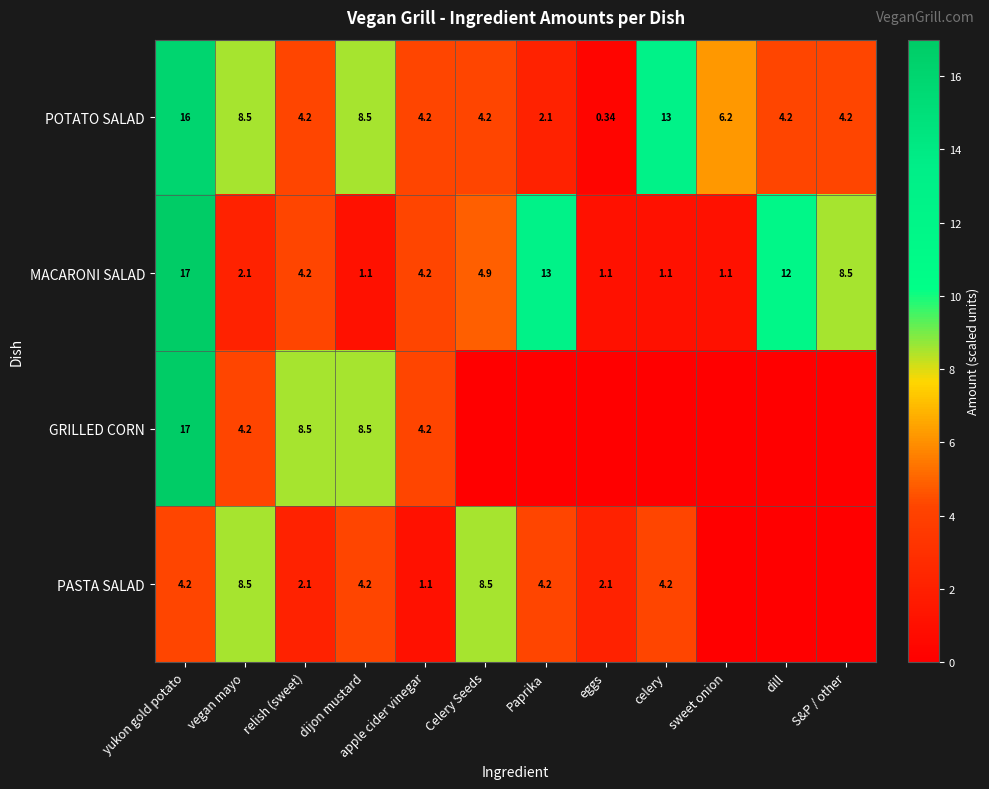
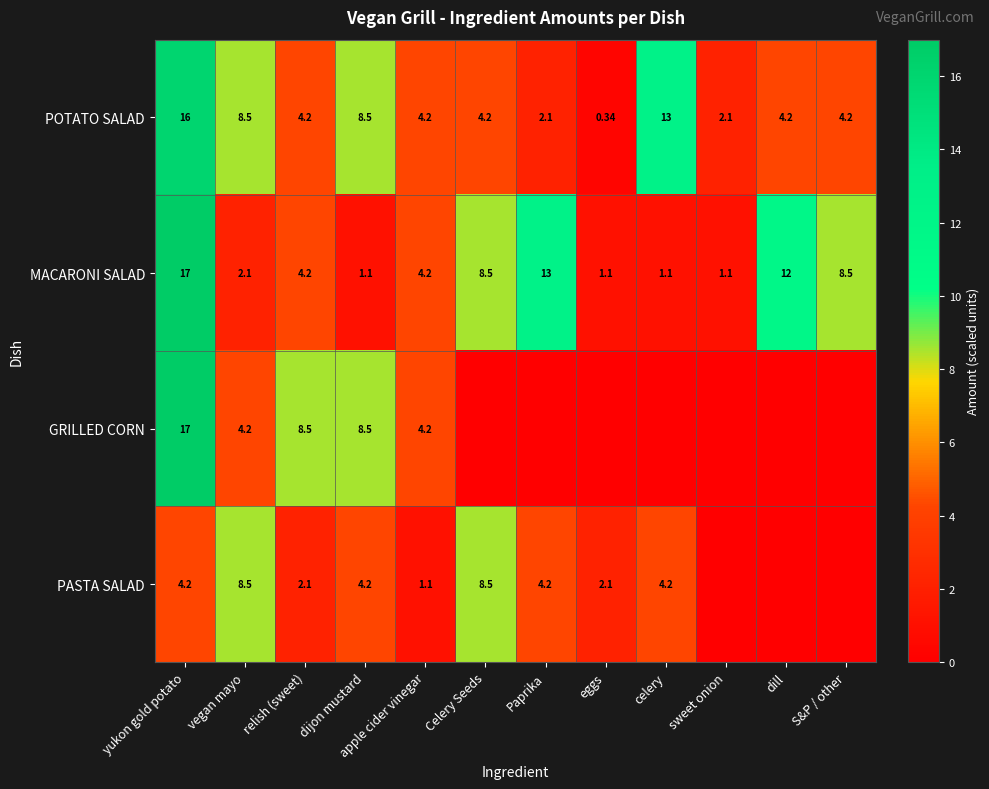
POTATO SALAD, sweet onion: 6.2 -> 2.1
MACARONI SALAD, Celery Seeds: 4.9 -> 8.5
